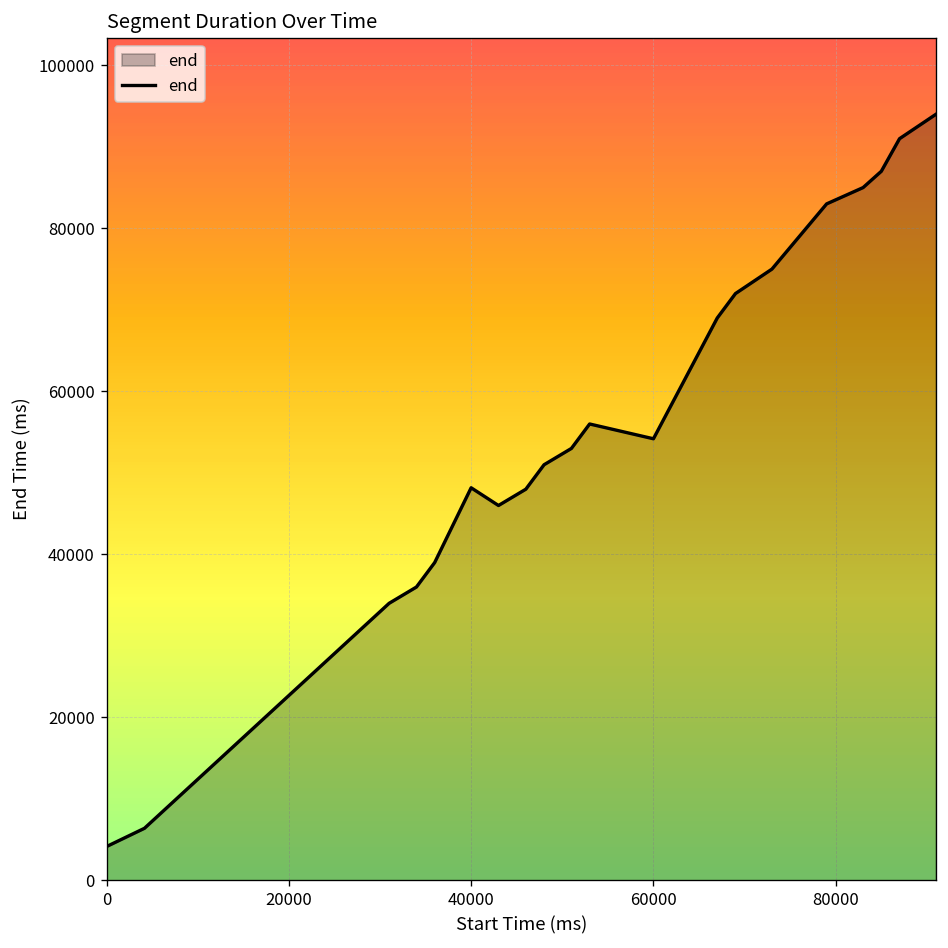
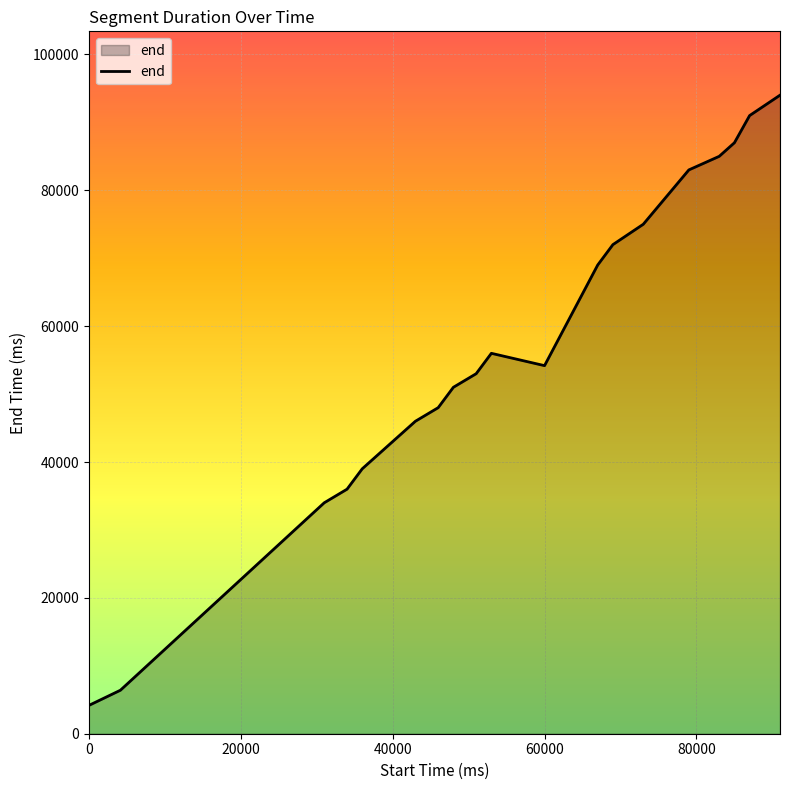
40000: 48000 -> 43000
